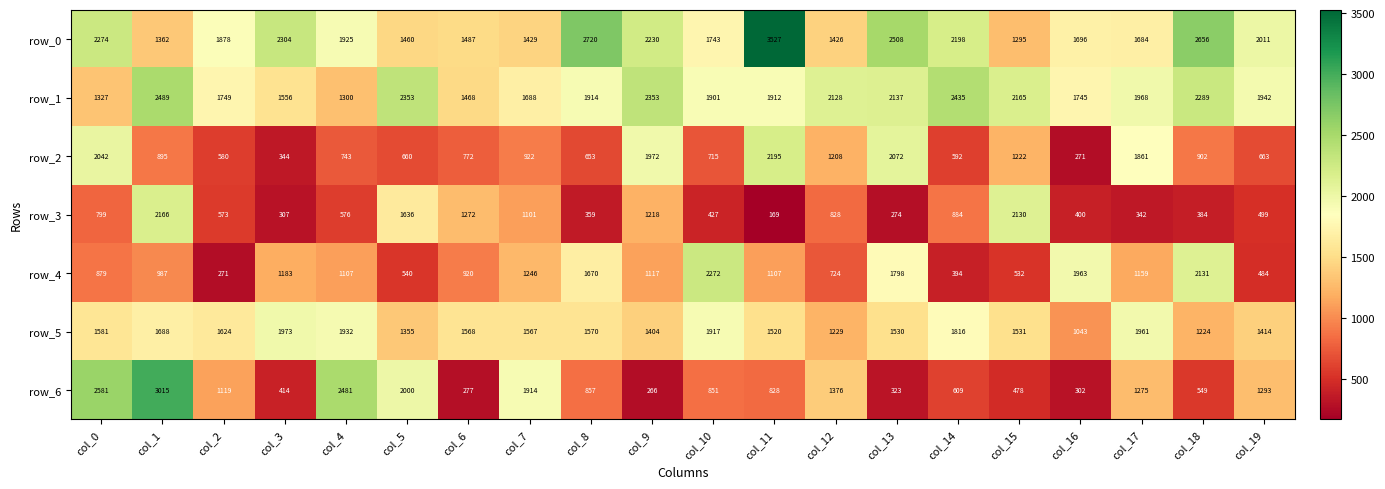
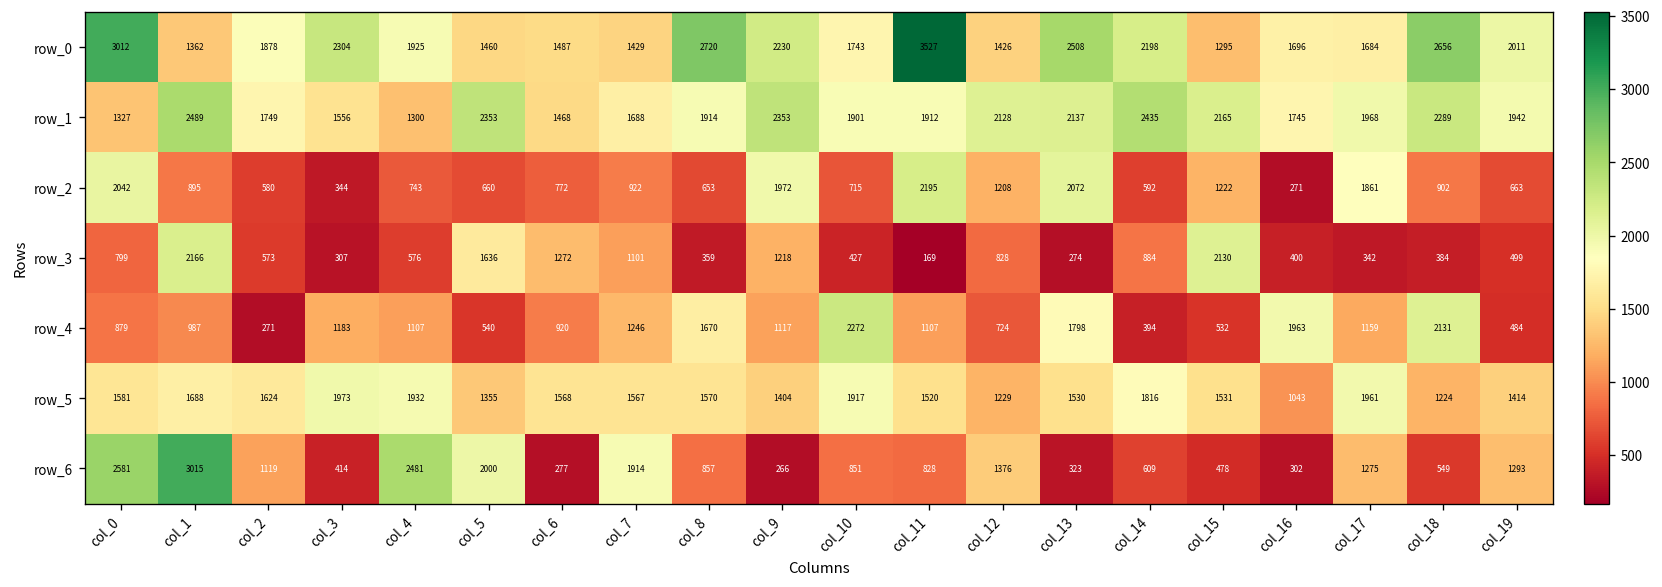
row_0, col_0: 2274 -> 3012
